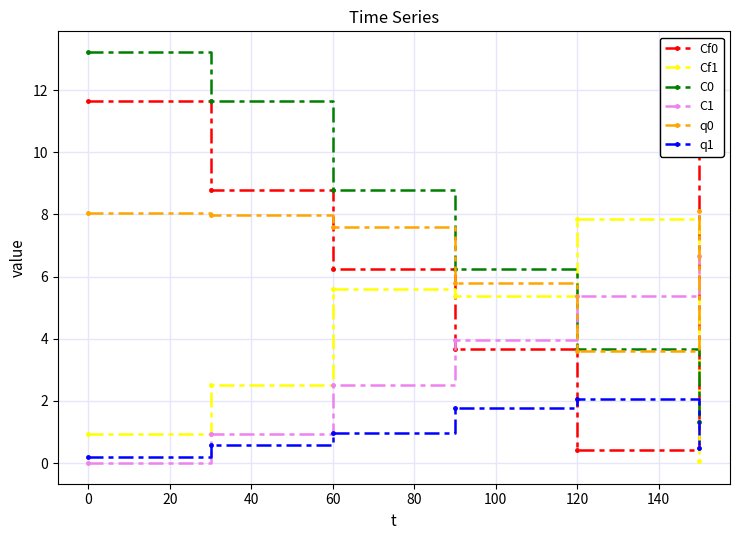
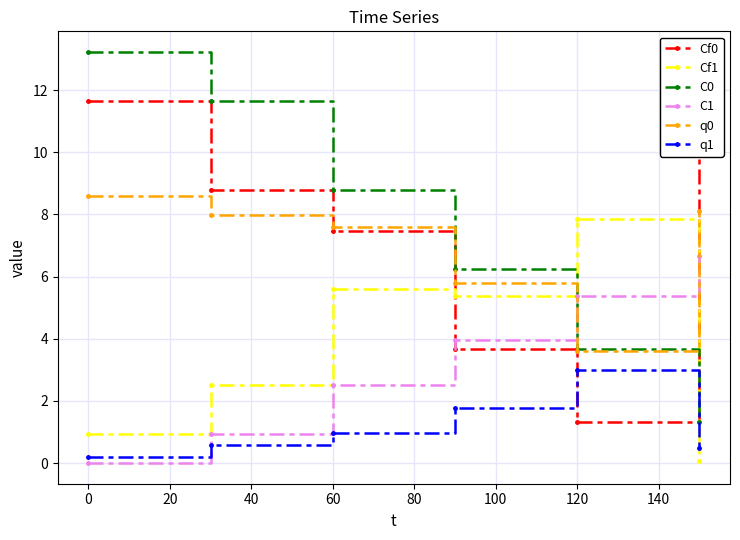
q0, 0: 8.1 -> 8.6
Cf0, 60: 6.2 -> 7.5
Cf0, 120: 0.4 -> 1.3
q1, 120: 2.1 -> 3.0
